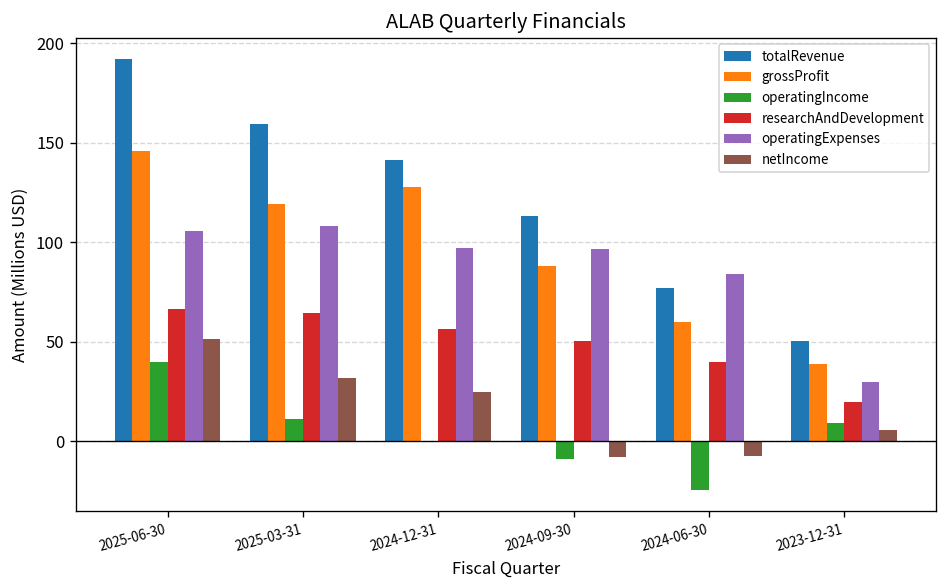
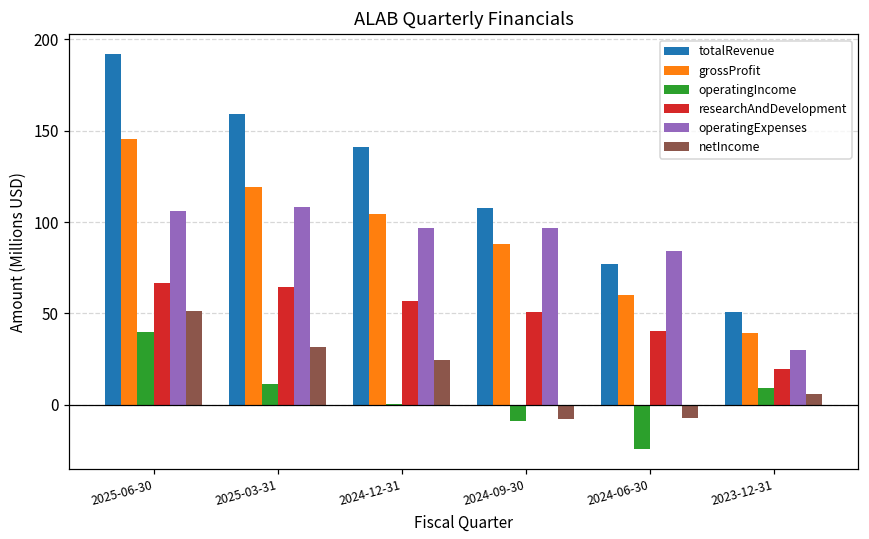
grossProfit, 2024-12-31: 128 -> 104
totalRevenue, 2024-09-30: 113 -> 107
